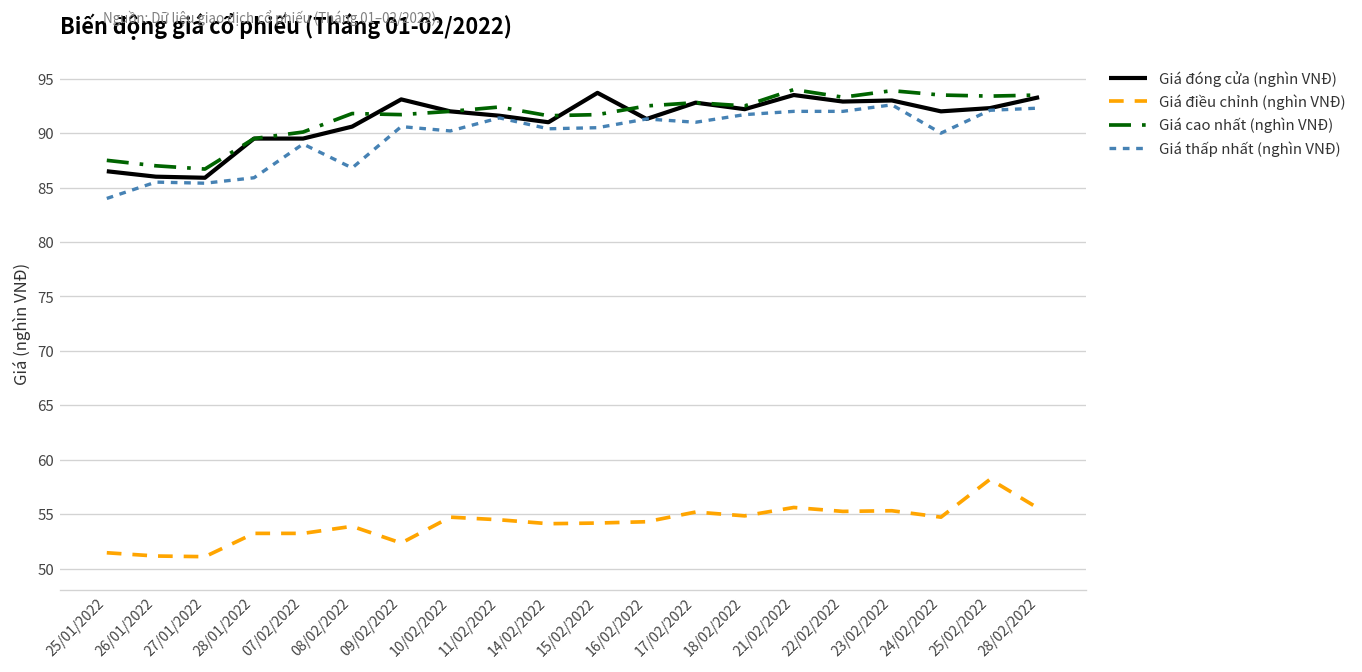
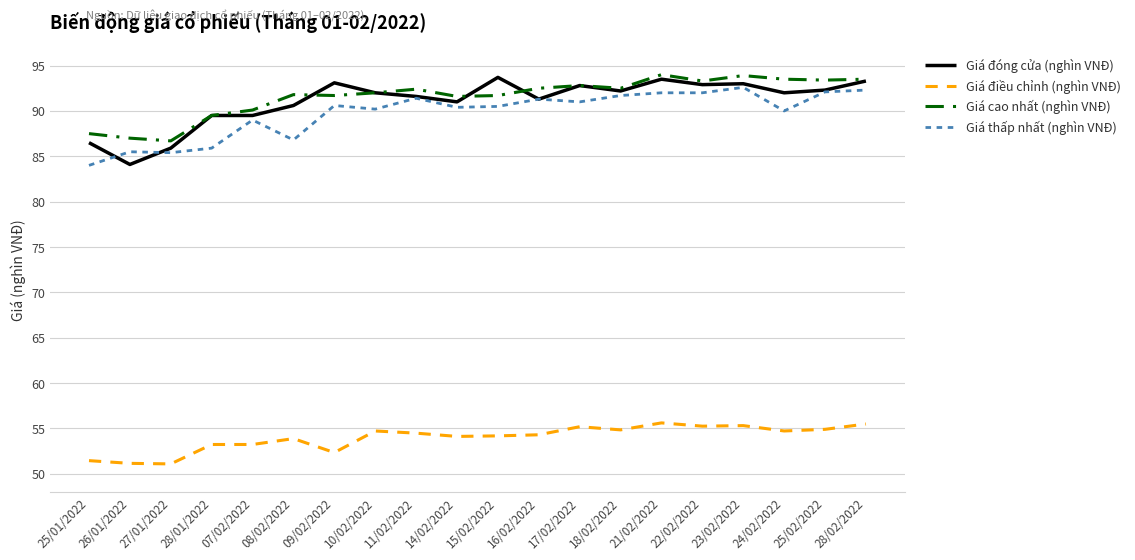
Giá đóng cửa (nghìn VNĐ), 26/01/2022: 86 -> 84
Giá điều chỉnh (nghìn VNĐ), 25/02/2022: 58 -> 55
